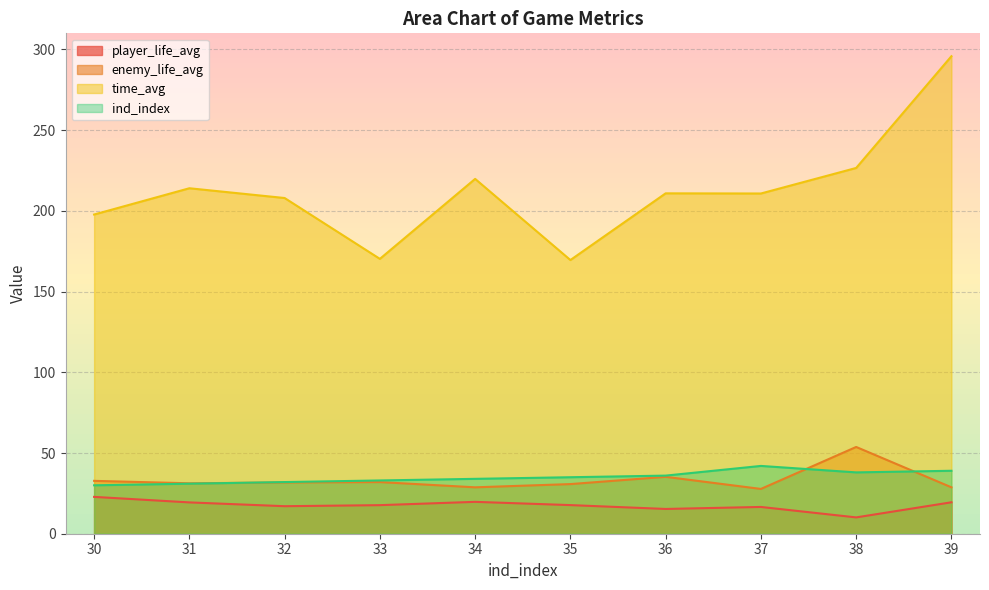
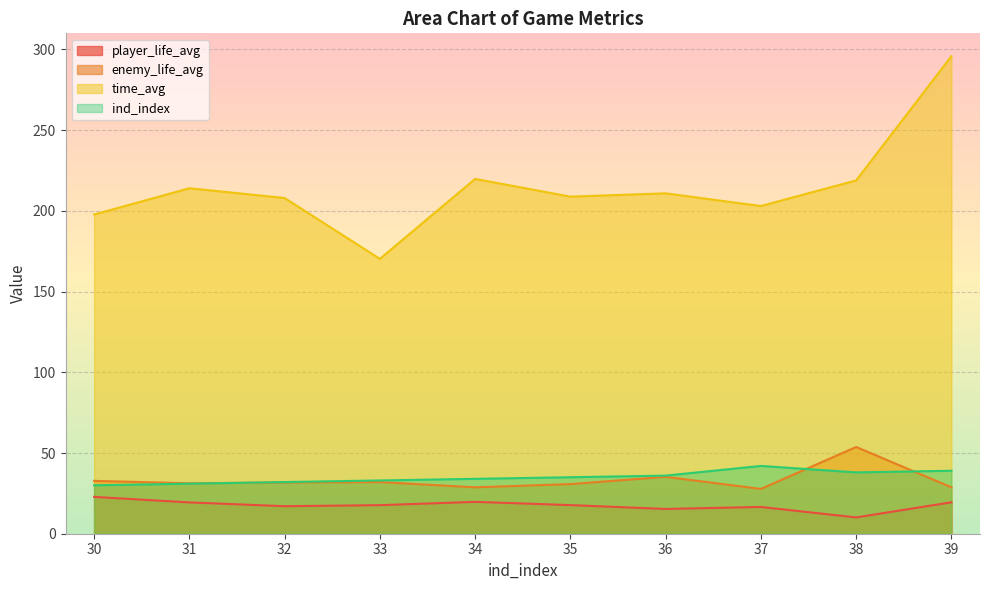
time_avg, 35: 170 -> 209
time_avg, 37: 211 -> 203
time_avg, 38: 227 -> 219
